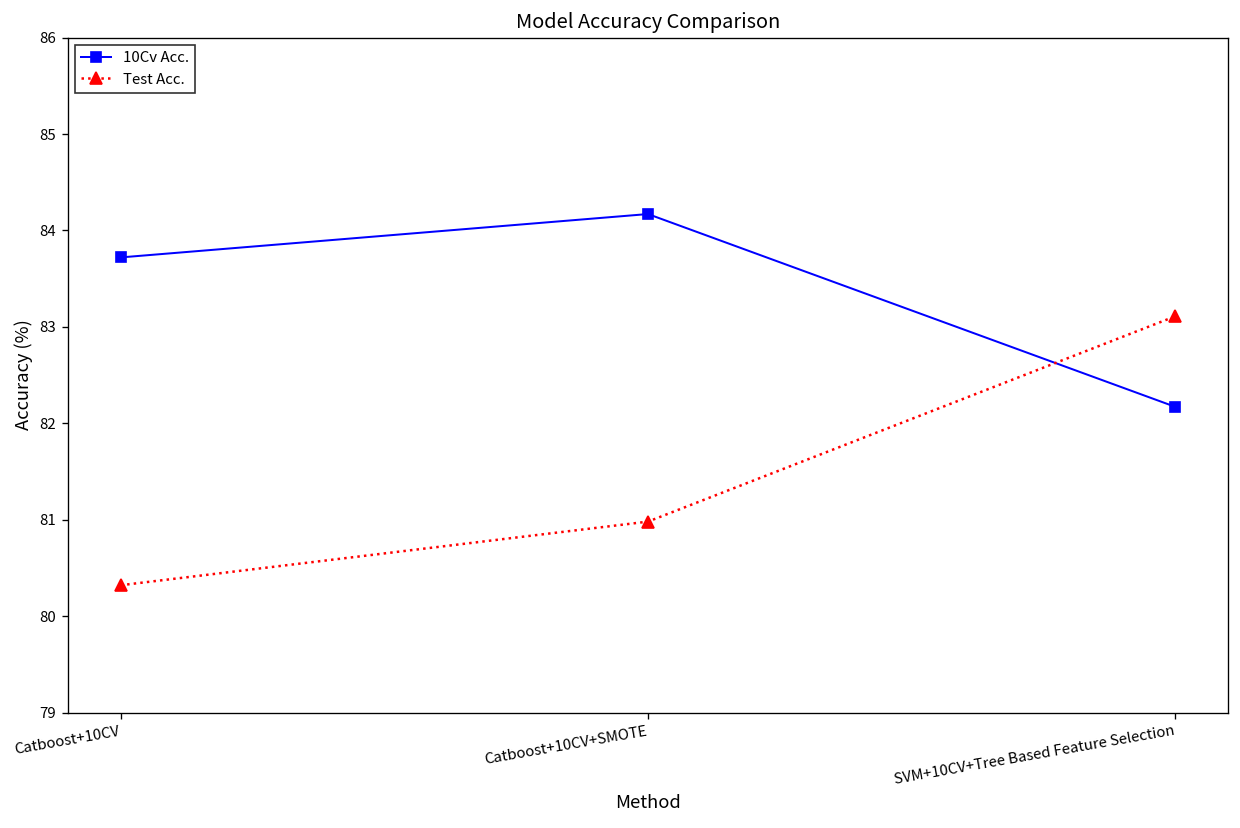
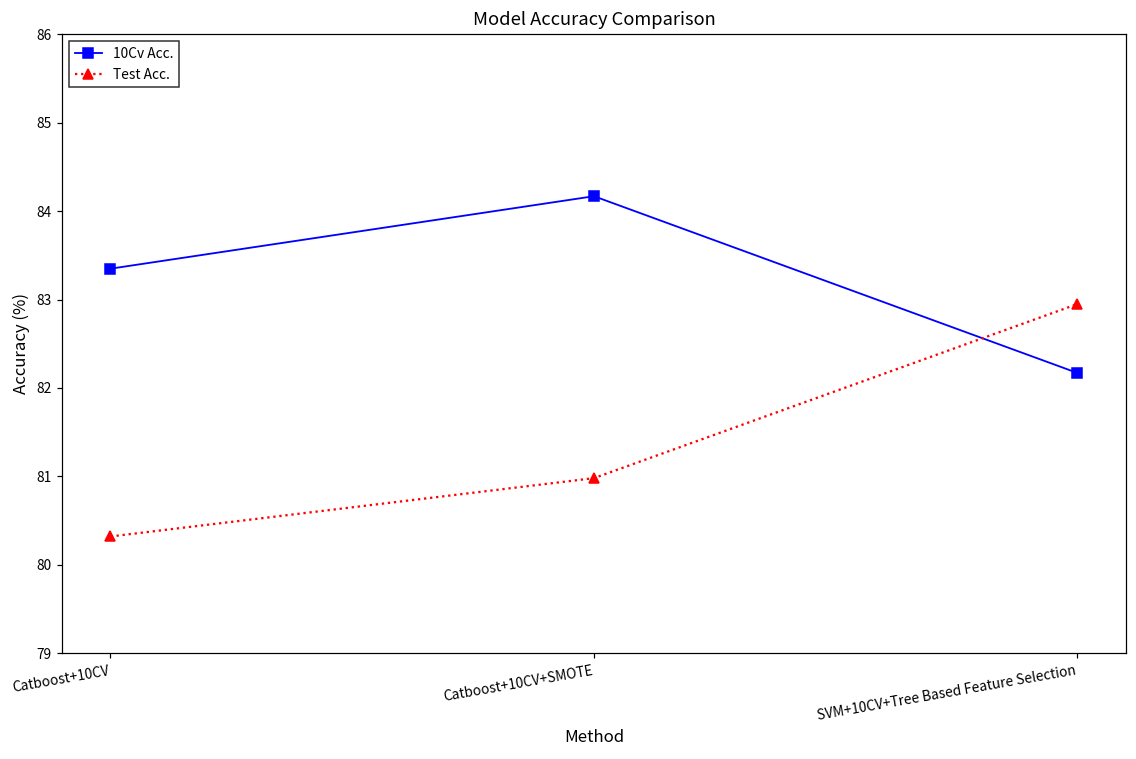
10Cv Acc., Catboost+10CV: 83.7 -> 83.4
Test Acc., SVM+10CV+Tree Based Feature Selection: 83.1 -> 83.0
